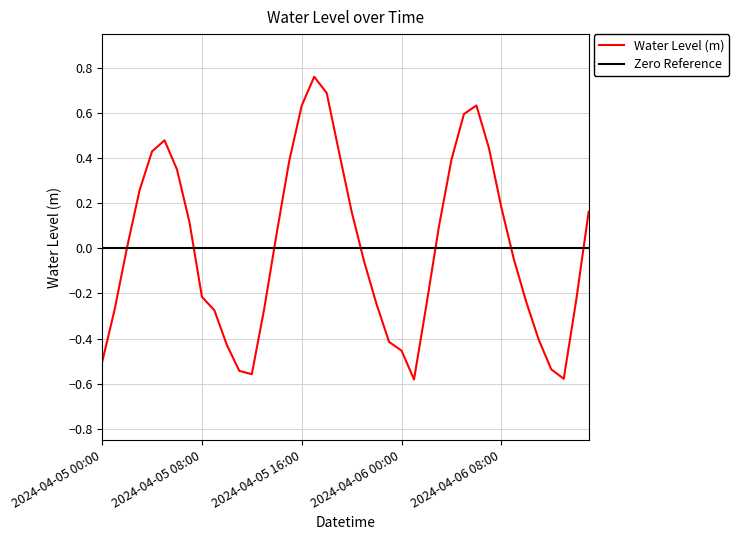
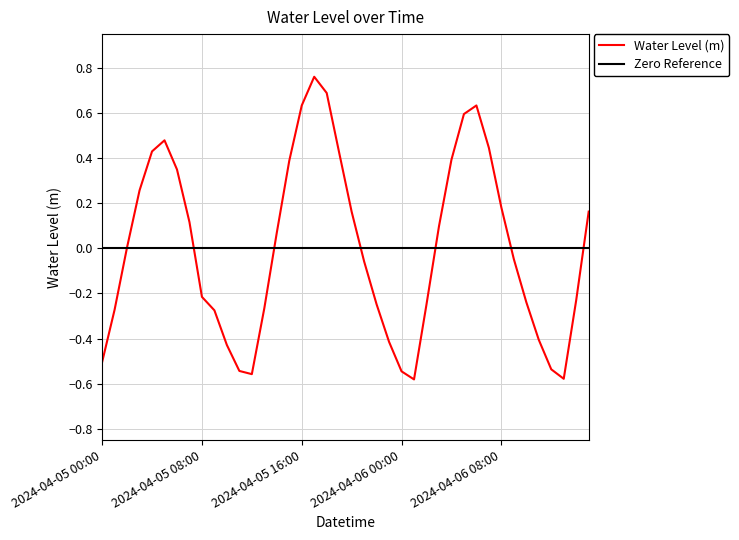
2024-04-06 00:00: -0.45 -> -0.55
